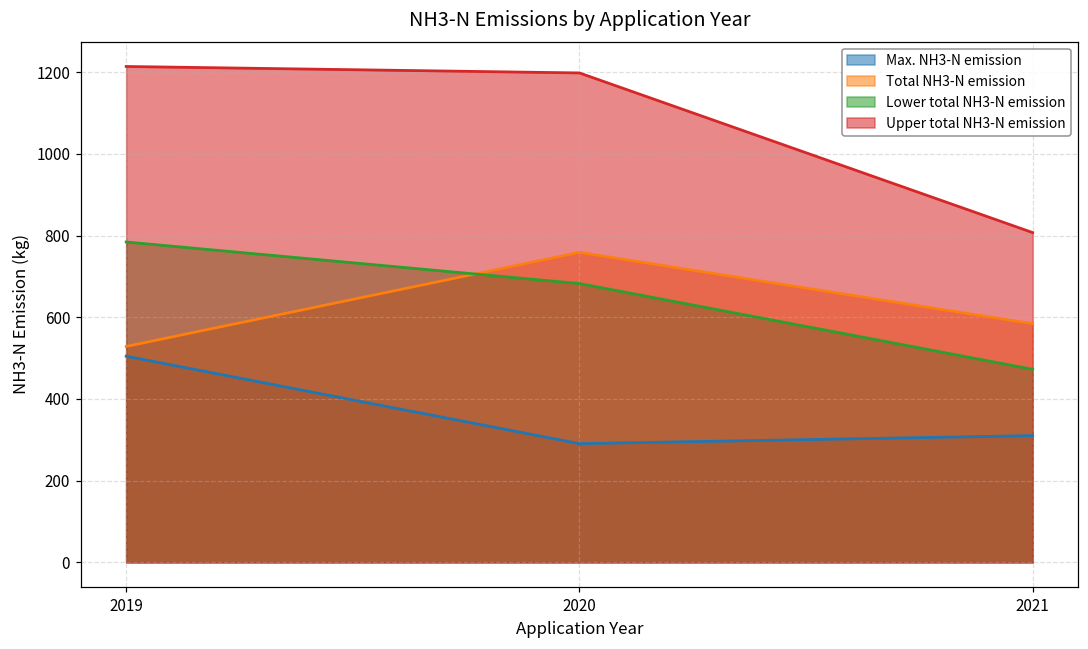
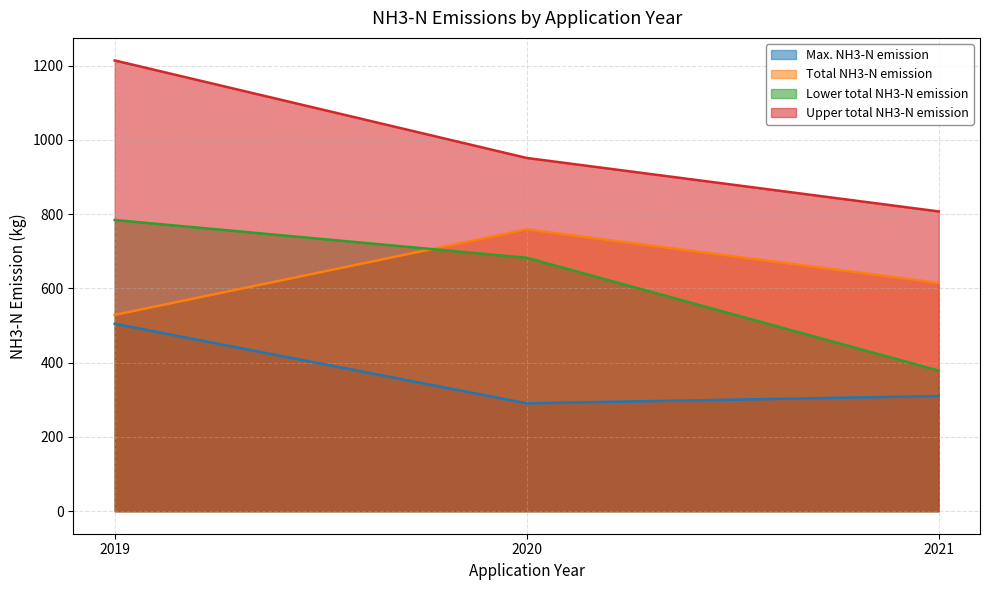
Upper total NH3-N emission, 2020: 1200 -> 950
Total NH3-N emission, 2021: 580 -> 610
Lower total NH3-N emission, 2021: 470 -> 380
